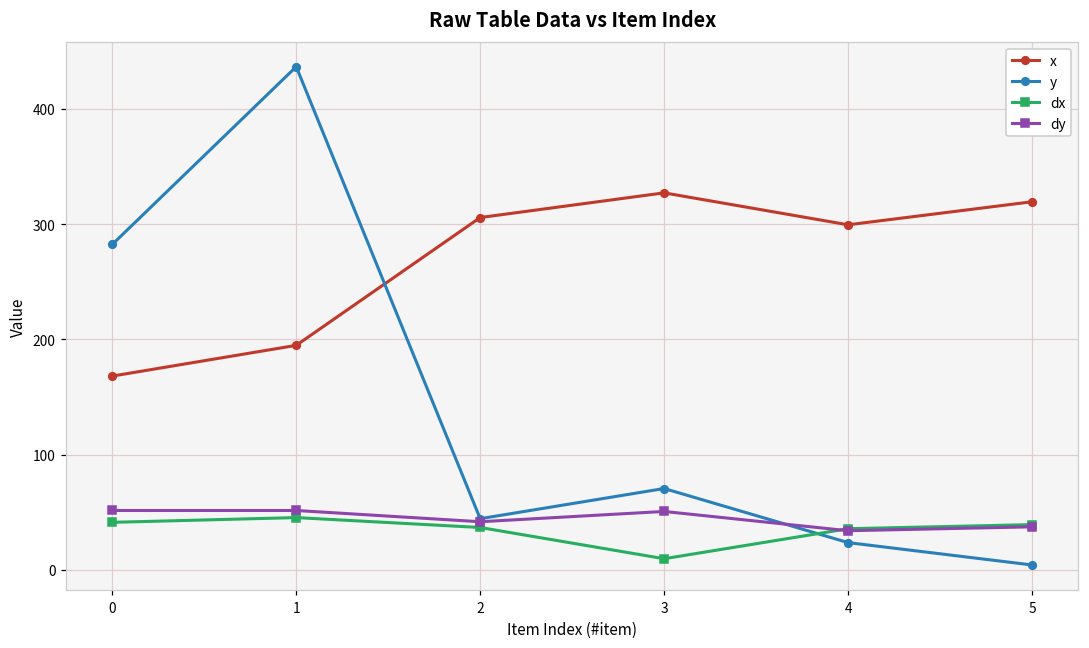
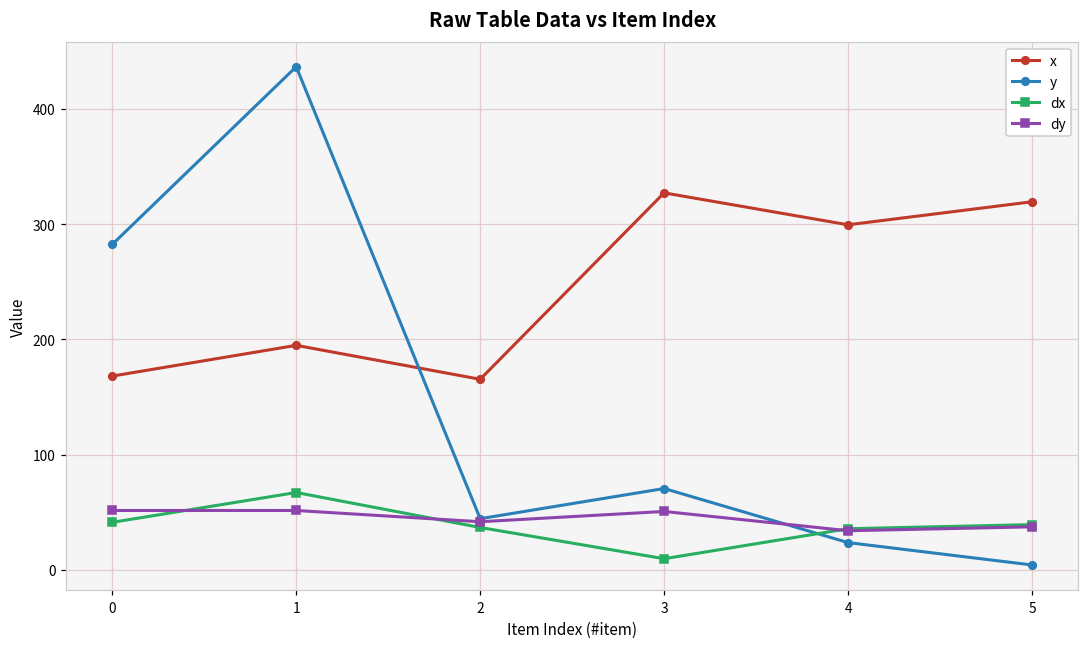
dx, 1: 45 -> 67
x, 2: 306 -> 165
